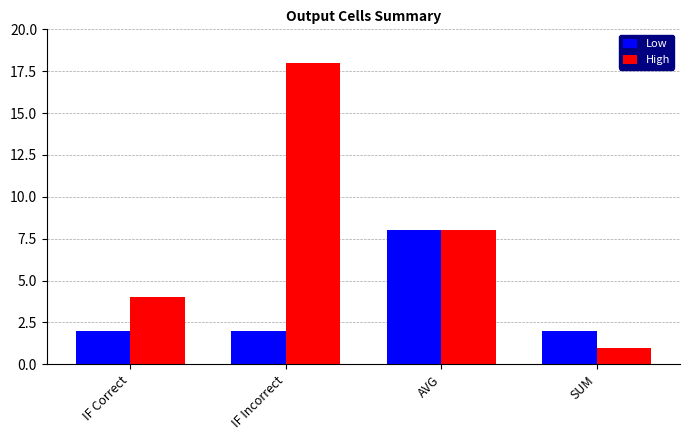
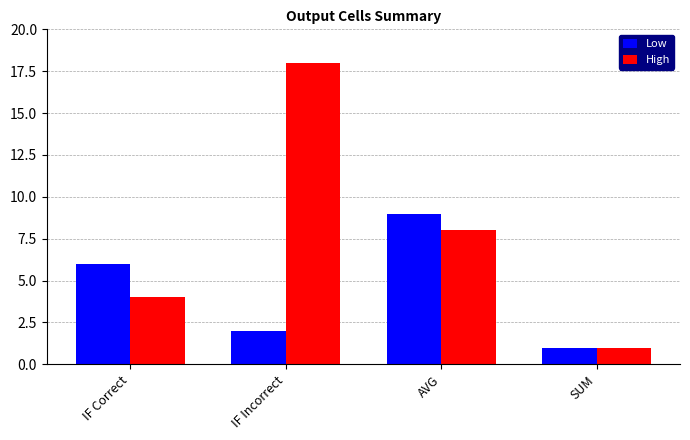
Low, IF Correct: 2 -> 6
Low, AVG: 8 -> 9
Low, SUM: 2 -> 1
